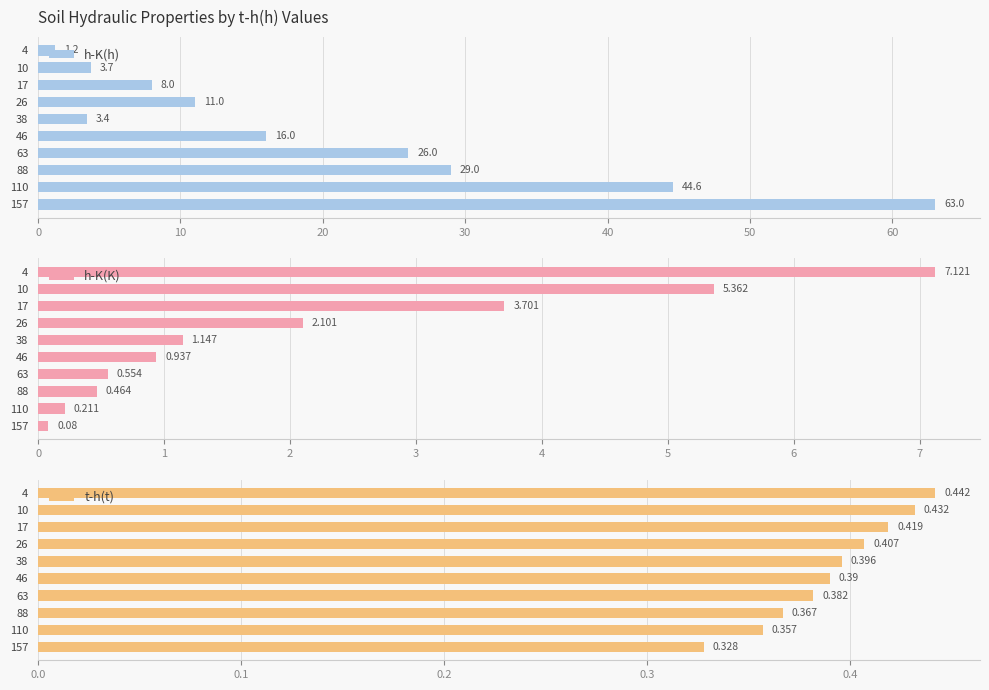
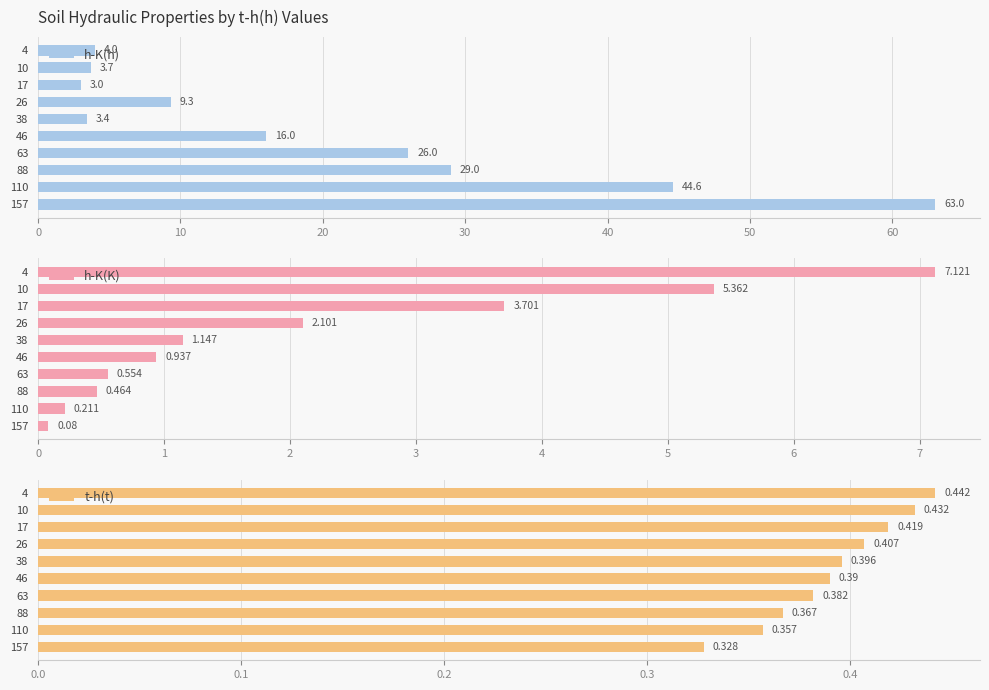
Soil Hydraulic Properties by t-h(h) Values, 4: 1.2 -> 4.0
Soil Hydraulic Properties by t-h(h) Values, 17: 8.0 -> 3.0
Soil Hydraulic Properties by t-h(h) Values, 26: 11.0 -> 9.3
